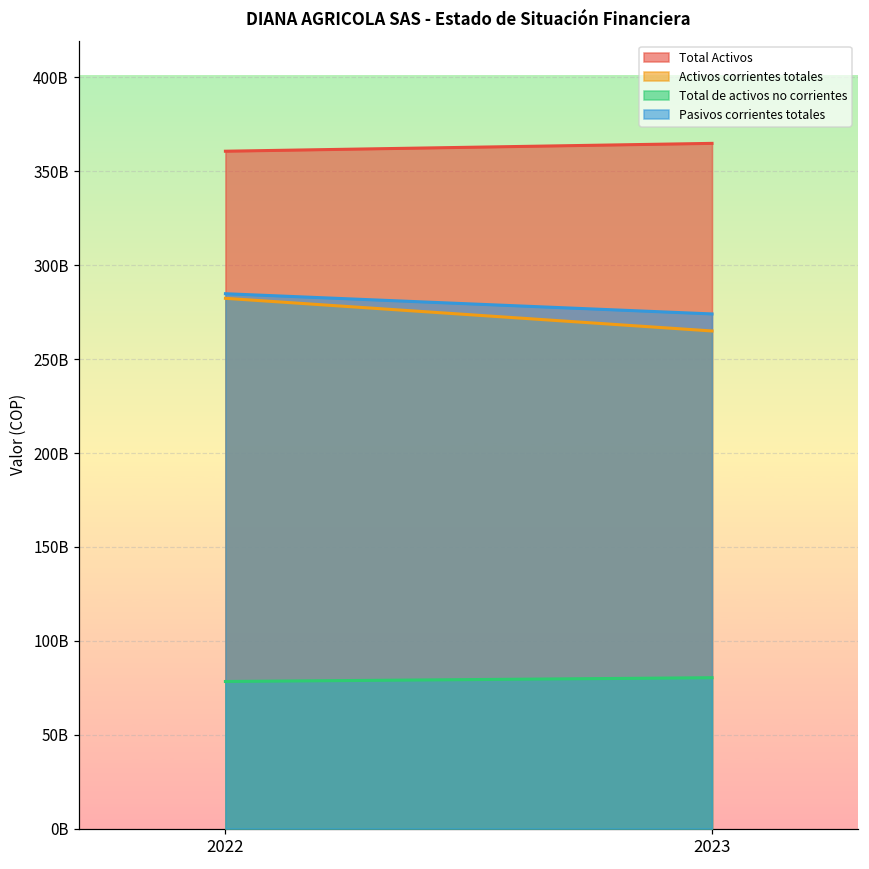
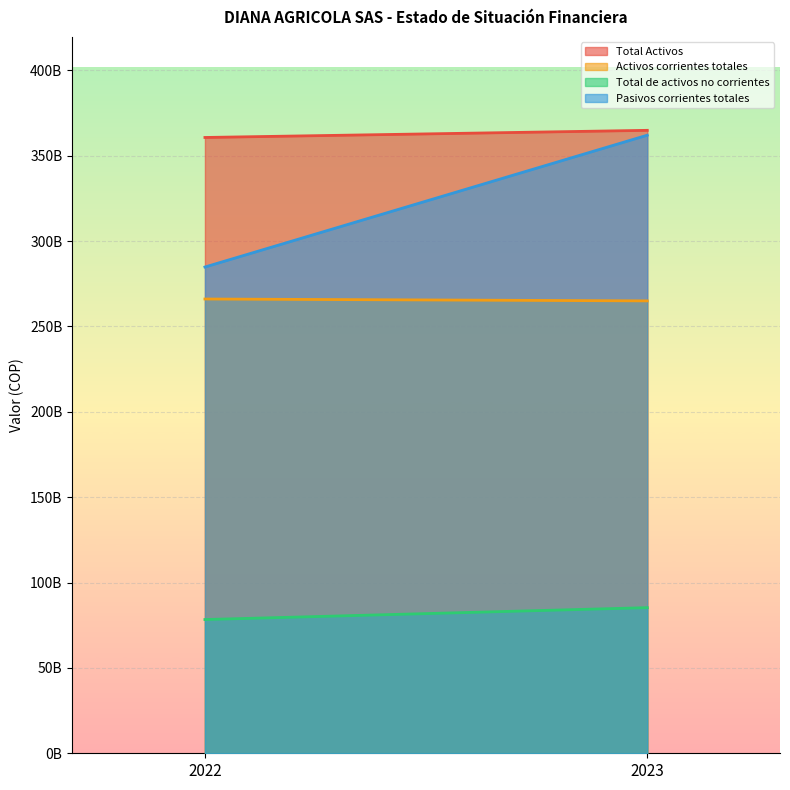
Activos corrientes totales, 2022: 282000000000 -> 266000000000
Total de activos no corrientes, 2023: 80000000000 -> 85000000000
Pasivos corrientes totales, 2023: 274000000000 -> 362000000000
